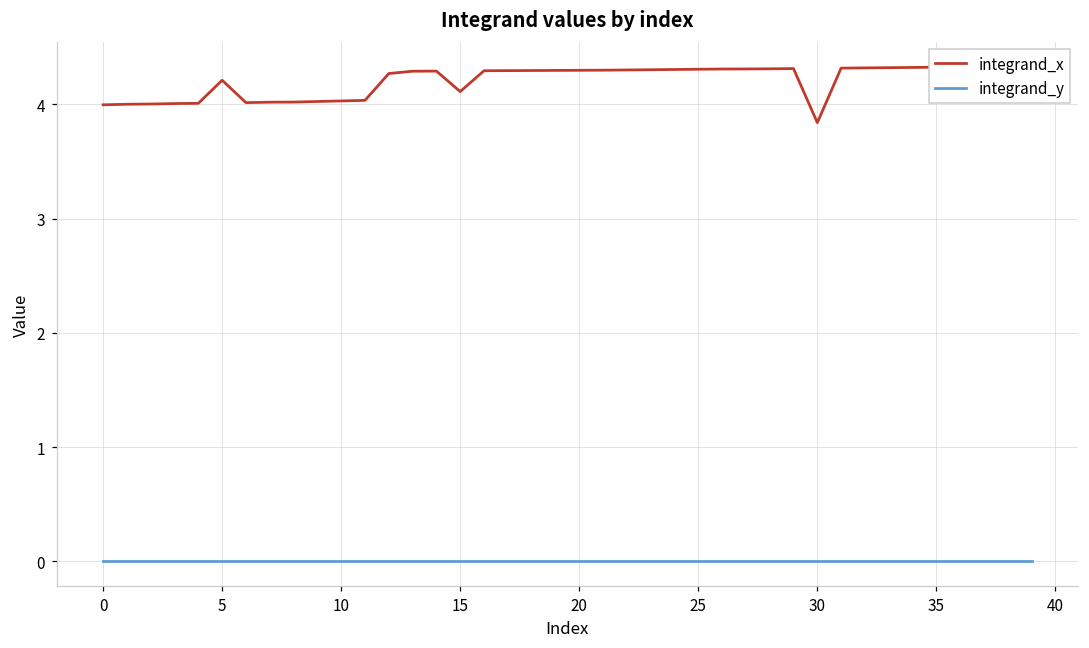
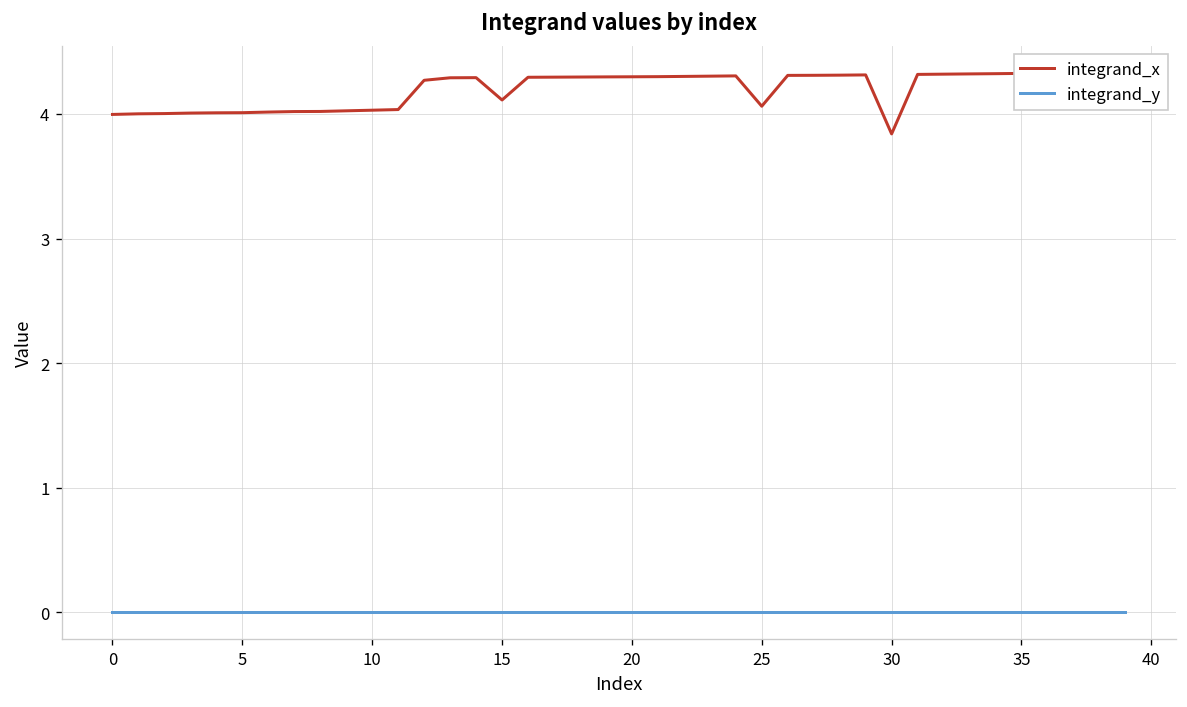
integrand_x, 5: 4.21 -> 4.01
integrand_x, 25: 4.31 -> 4.06
